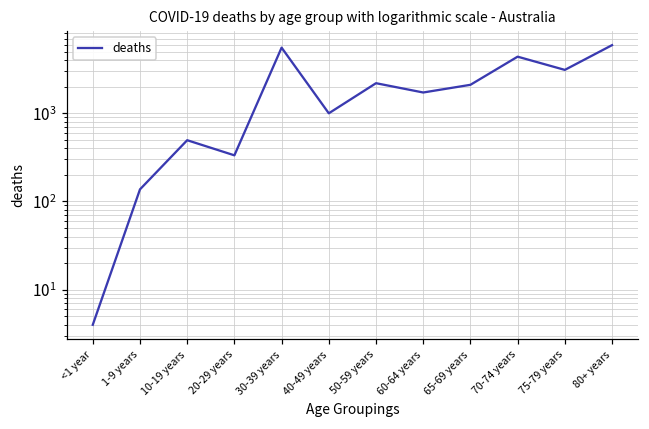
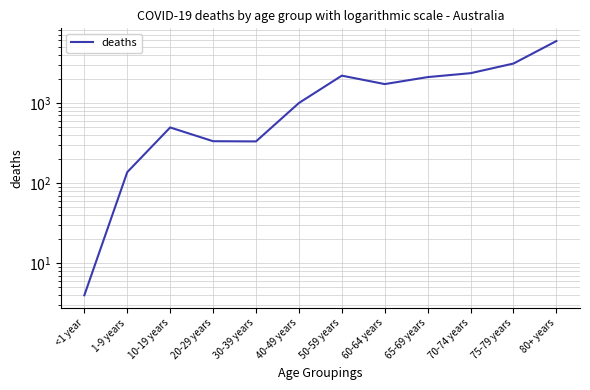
30-39 years: 6000 -> 330
70-74 years: 4000 -> 2300
